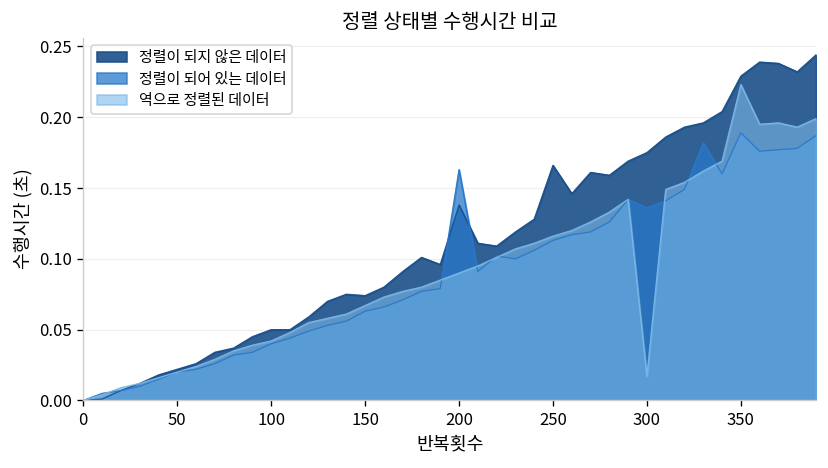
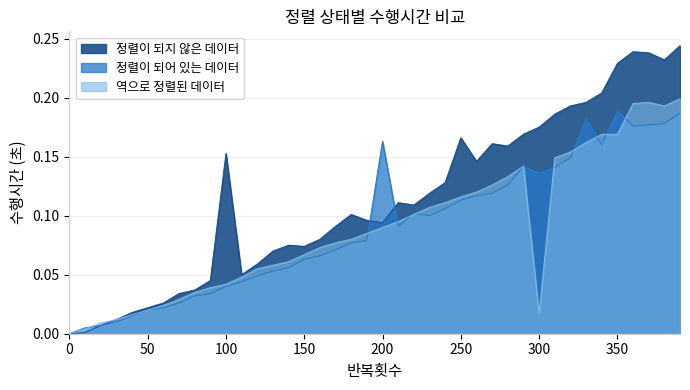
정렬이 되지 않은 데이터, 100: 0.050 -> 0.153
정렬이 되지 않은 데이터, 200: 0.138 -> 0.094
역으로 정렬된 데이터, 350: 0.223 -> 0.169
